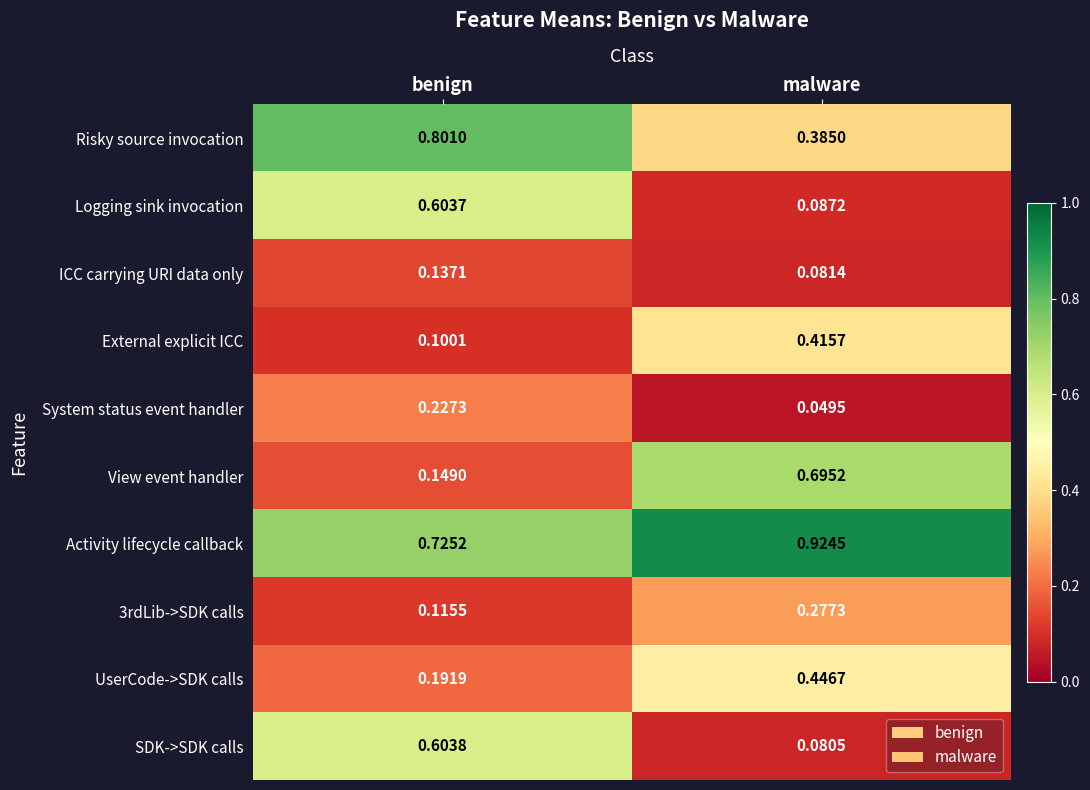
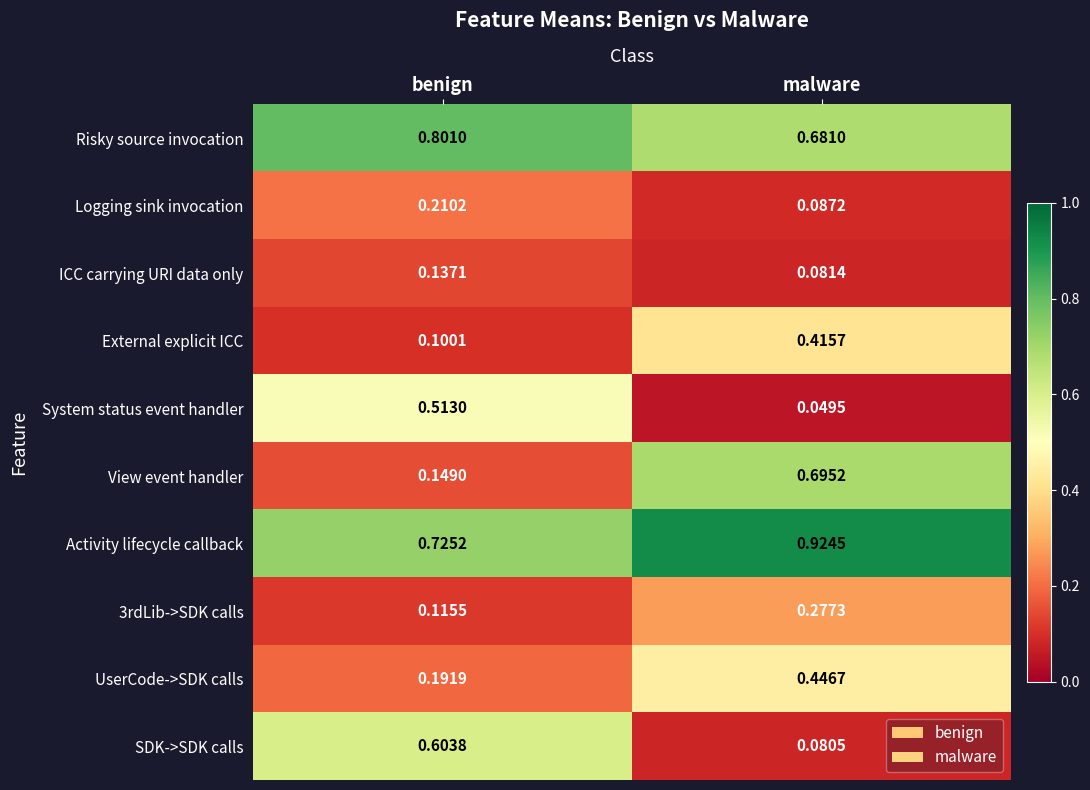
Risky source invocation, malware: 0.3850 -> 0.6810
Logging sink invocation, benign: 0.6037 -> 0.2102
System status event handler, benign: 0.2273 -> 0.5130
